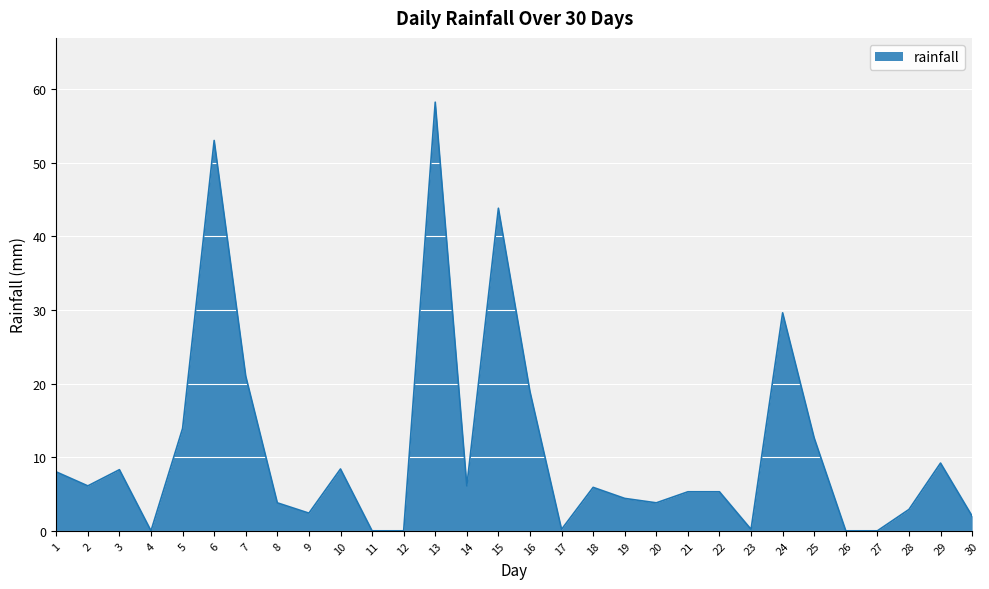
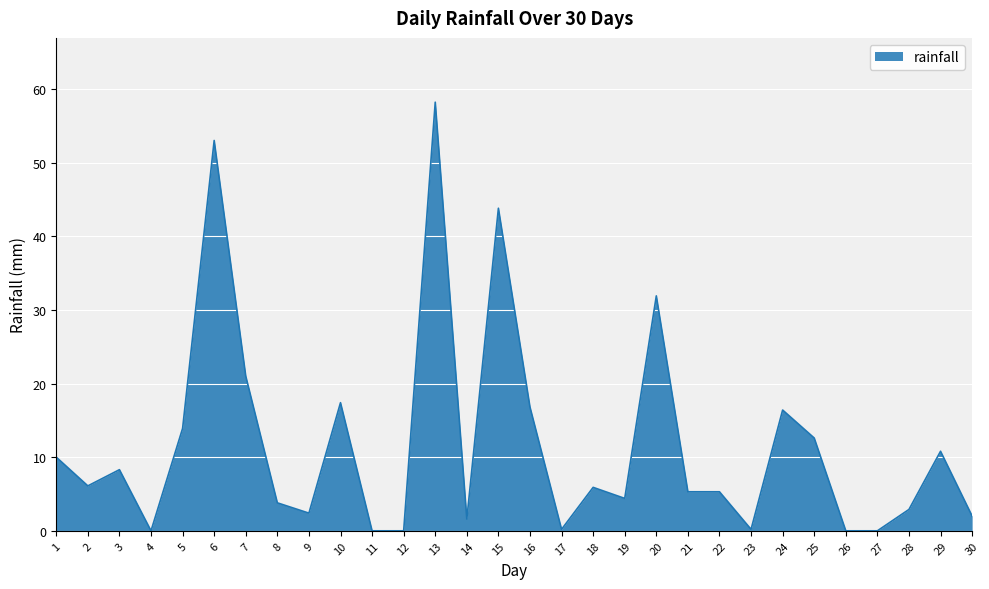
1: 8 -> 10
10: 8 -> 17
14: 6 -> 2
16: 19 -> 17
20: 4 -> 32
24: 30 -> 16
29: 9 -> 11
